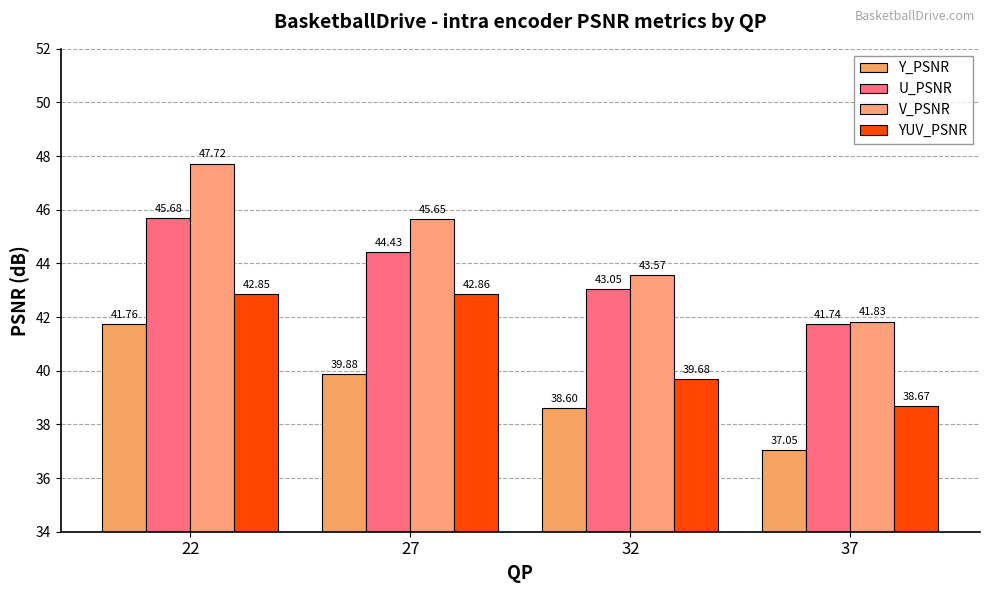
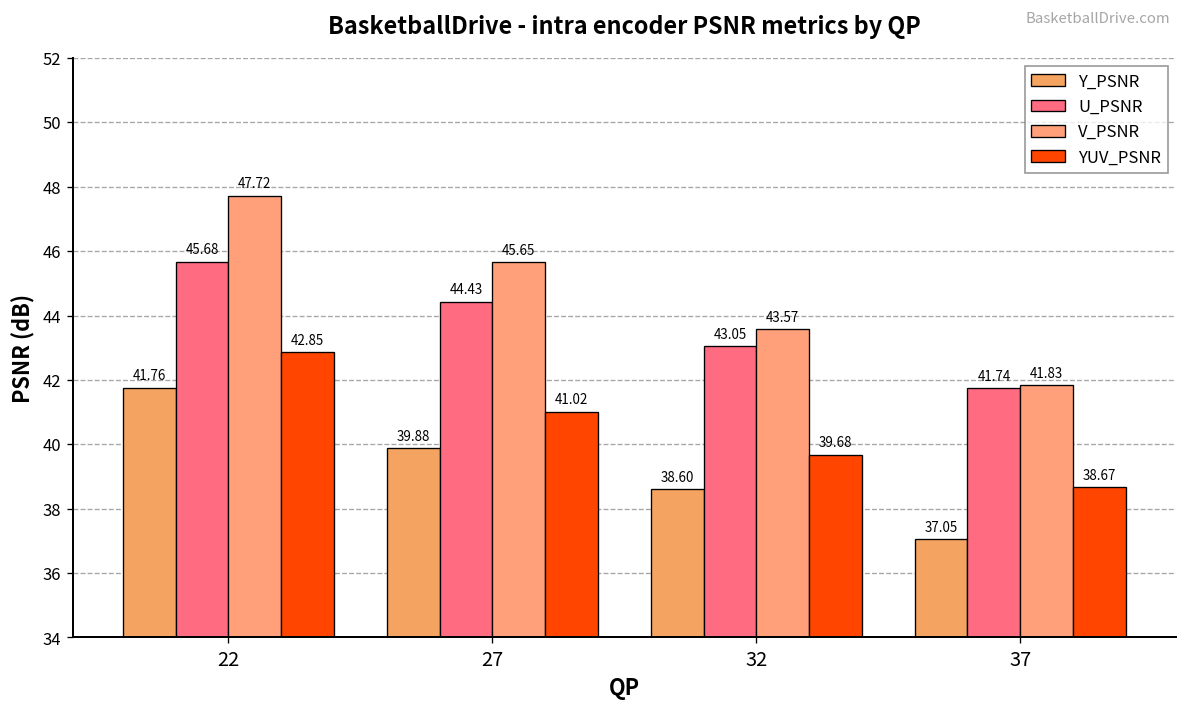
YUV_PSNR, 27: 42.86 -> 41.02
